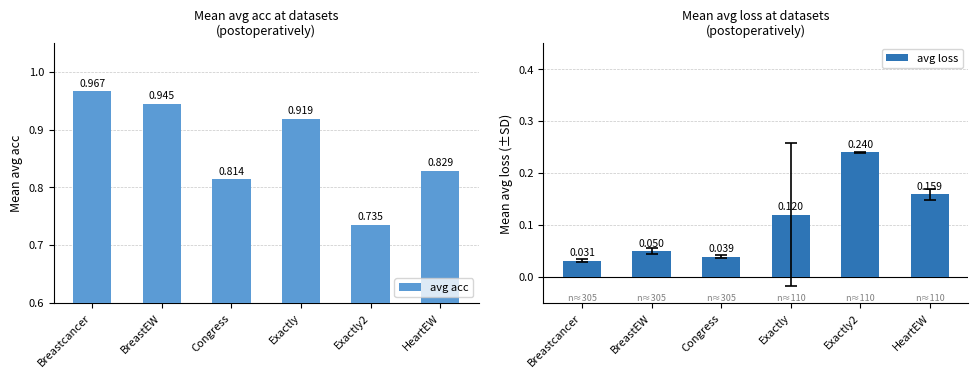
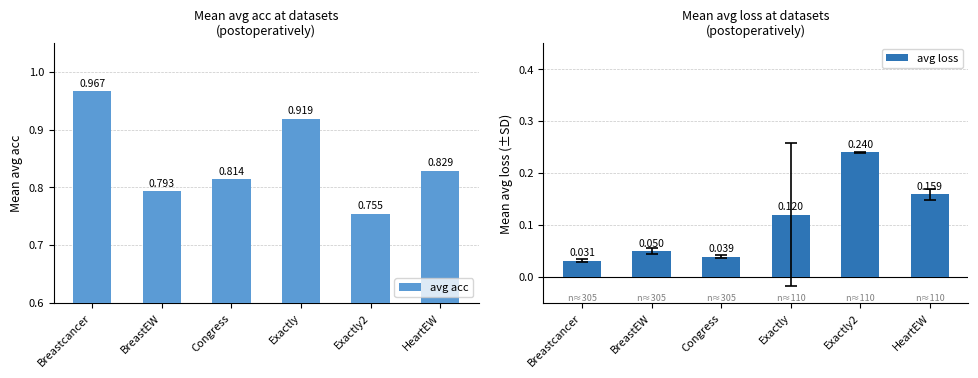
Mean avg acc at datasets (postoperatively), BreastEW: 0.945 -> 0.793
Mean avg acc at datasets (postoperatively), Exactly2: 0.735 -> 0.755
